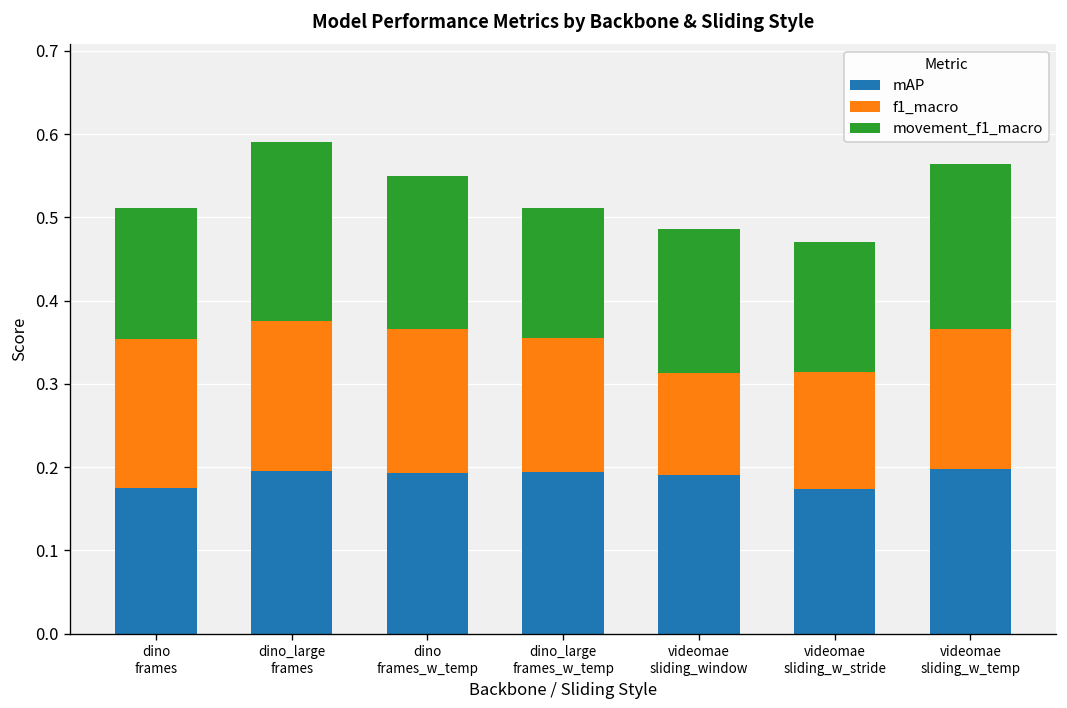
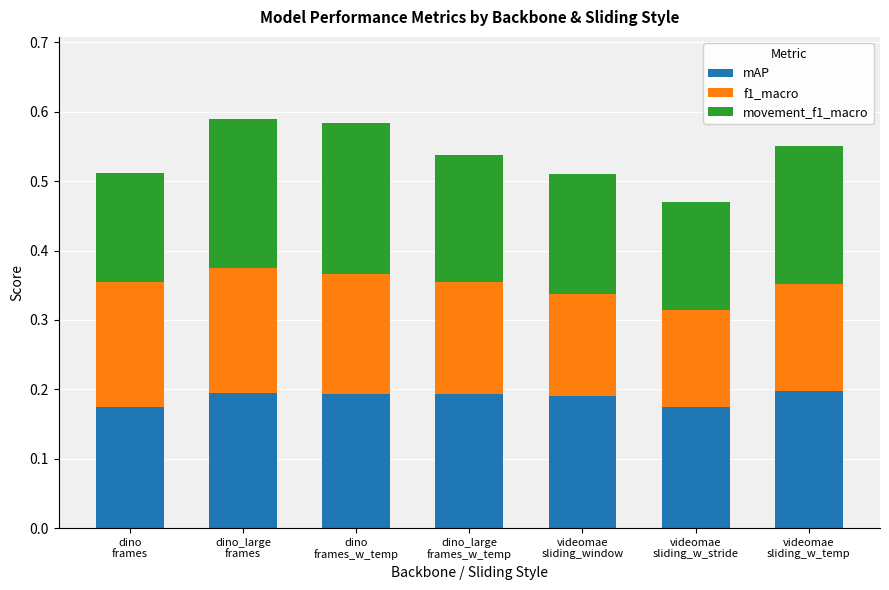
movement_f1_macro, dino frames_w_temp: 0.18 -> 0.22
movement_f1_macro, dino_large frames_w_temp: 0.16 -> 0.18
f1_macro, videomae sliding_window: 0.12 -> 0.15
f1_macro, videomae sliding_w_temp: 0.17 -> 0.15
